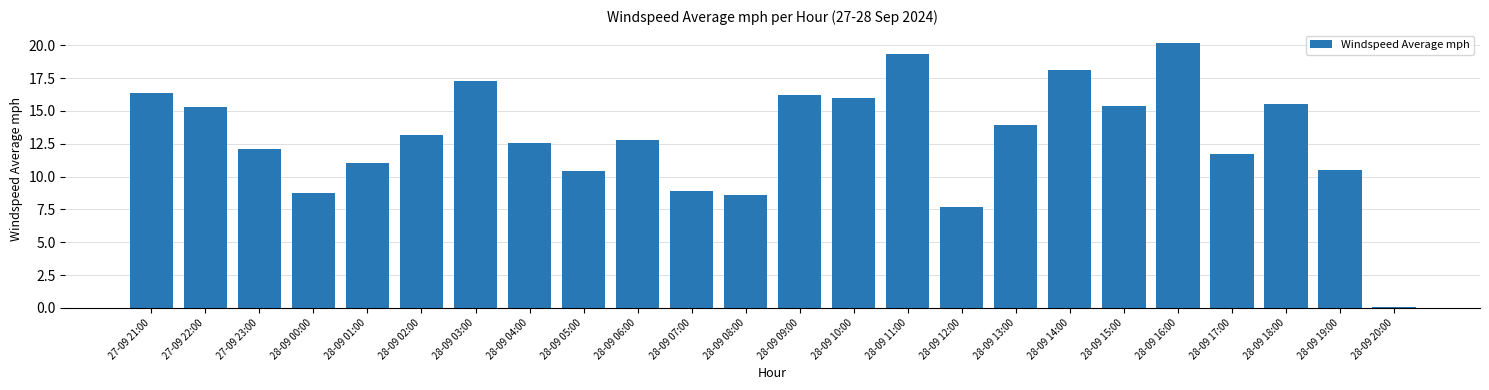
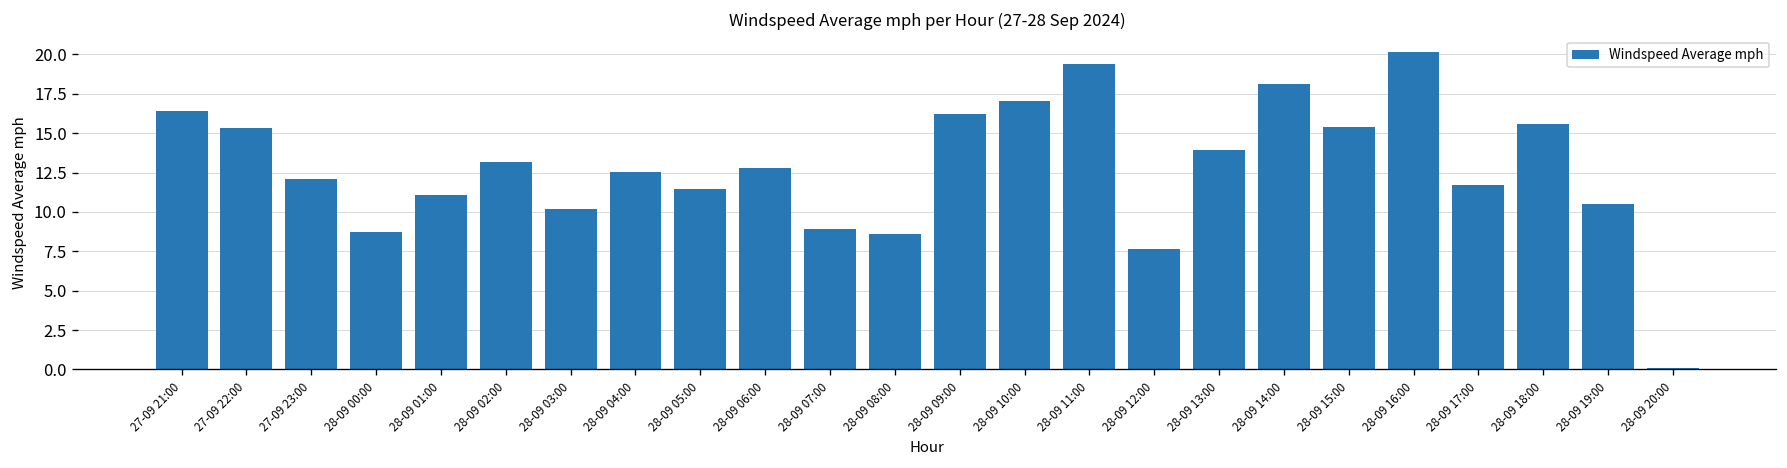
28-09 03:00: 17.3 -> 10.2
28-09 05:00: 10.4 -> 11.5
28-09 10:00: 16.0 -> 17.1
